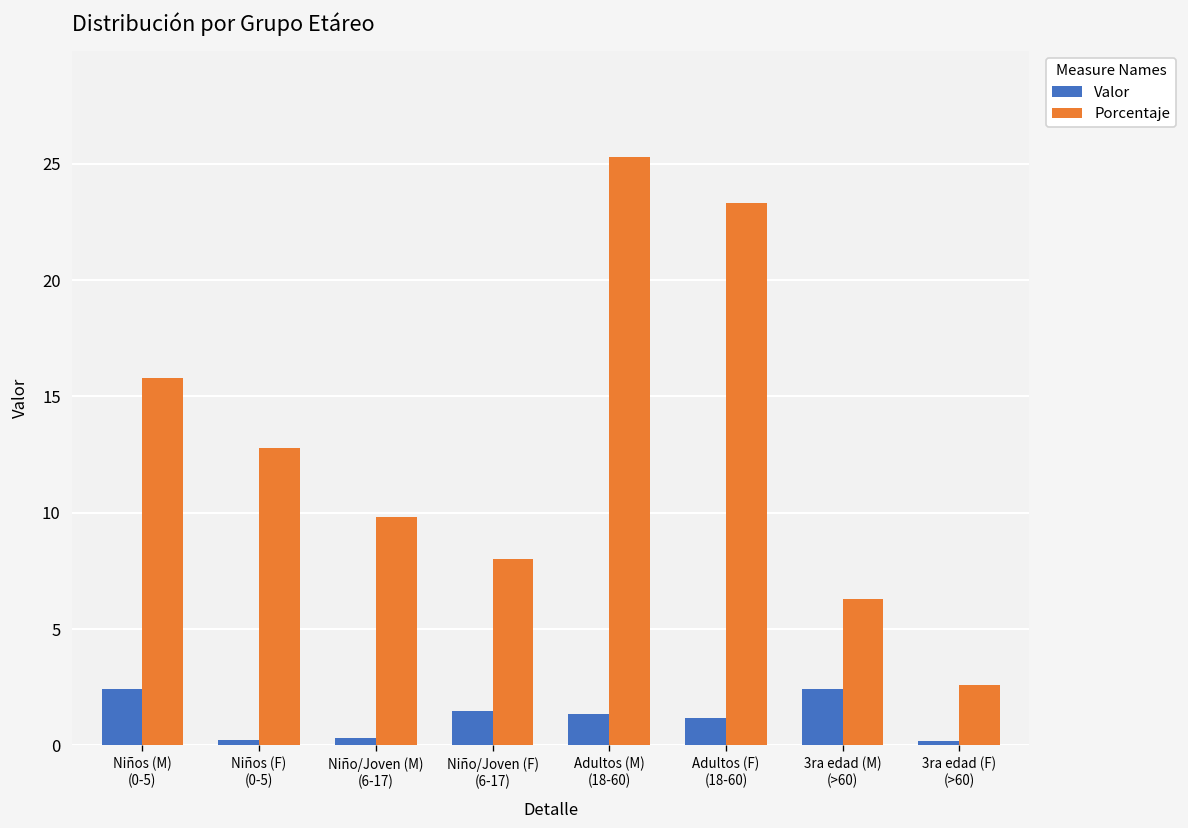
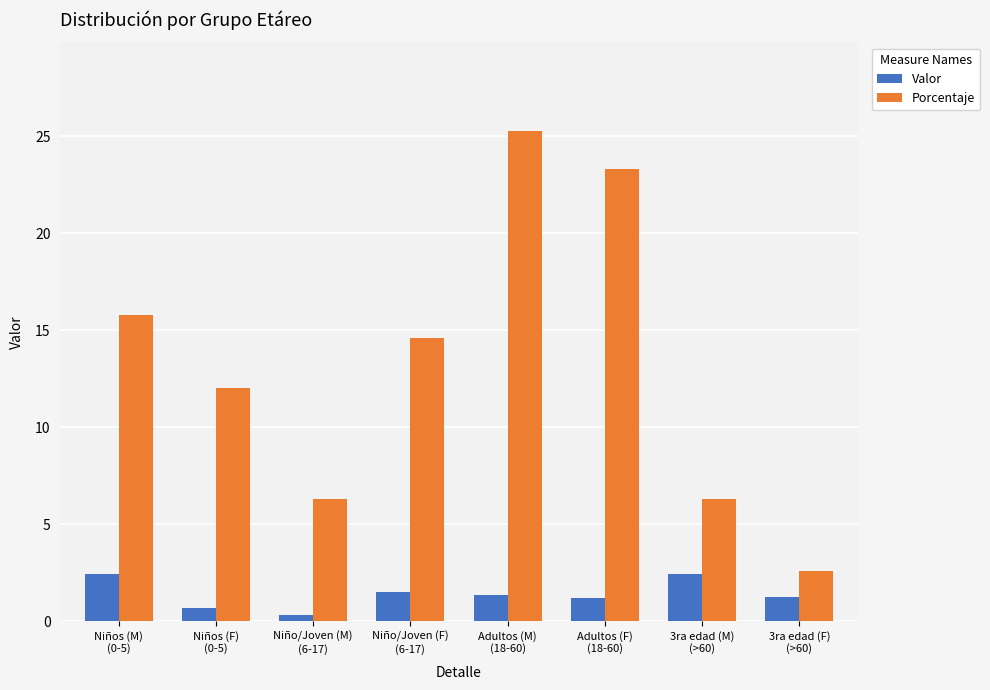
Valor, Niños (F) (0-5): 0.3 -> 0.7
Porcentaje, Niños (F) (0-5): 12.8 -> 12.0
Porcentaje, Niño/Joven (M) (6-17): 9.8 -> 6.3
Porcentaje, Niño/Joven (F) (6-17): 8.0 -> 14.6
Valor, 3ra edad (F) (>60): 0.2 -> 1.2
